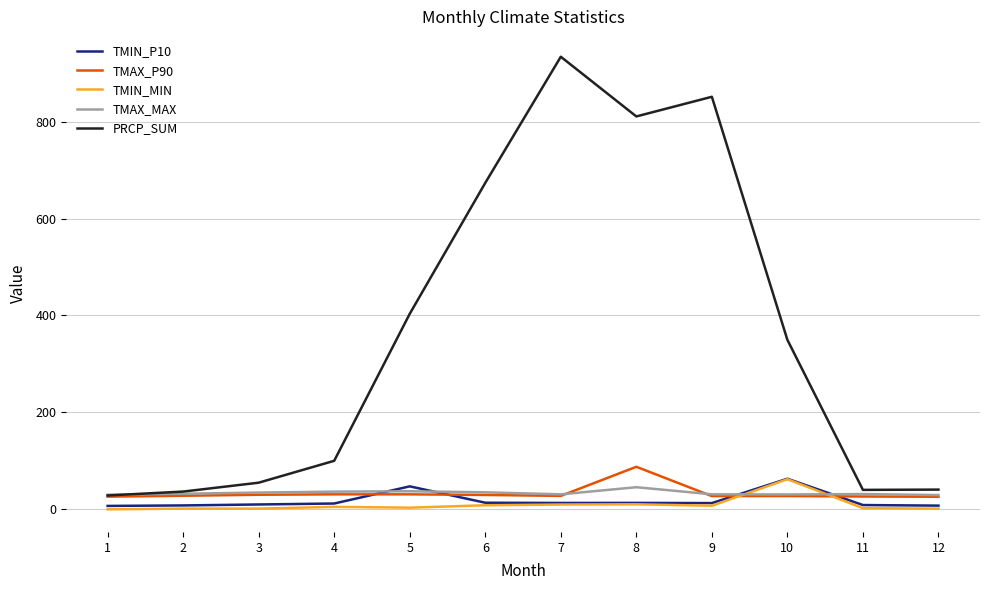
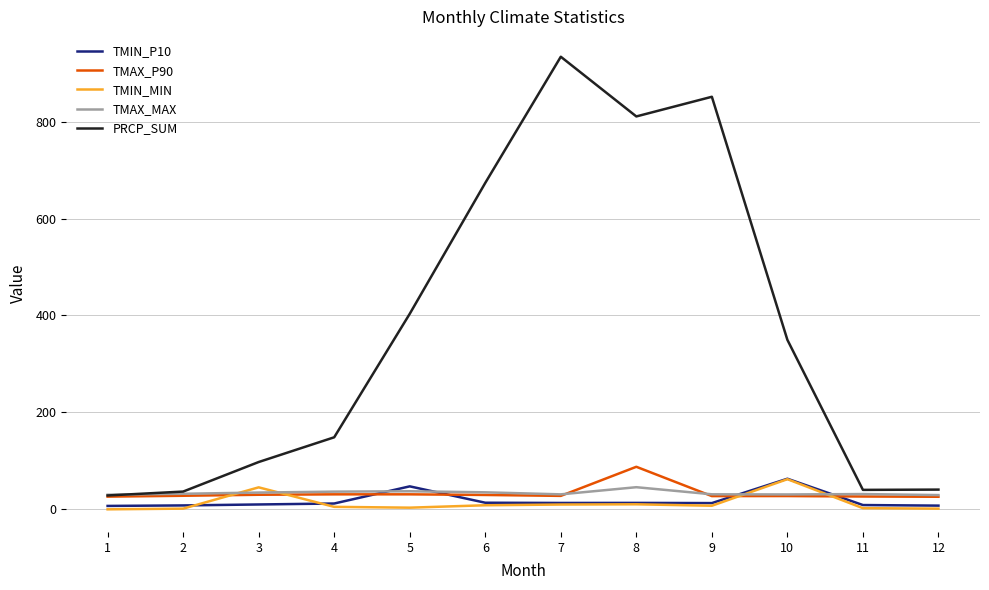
TMIN_MIN, 3: 0 -> 40
PRCP_SUM, 3: 50 -> 100
PRCP_SUM, 4: 100 -> 150
